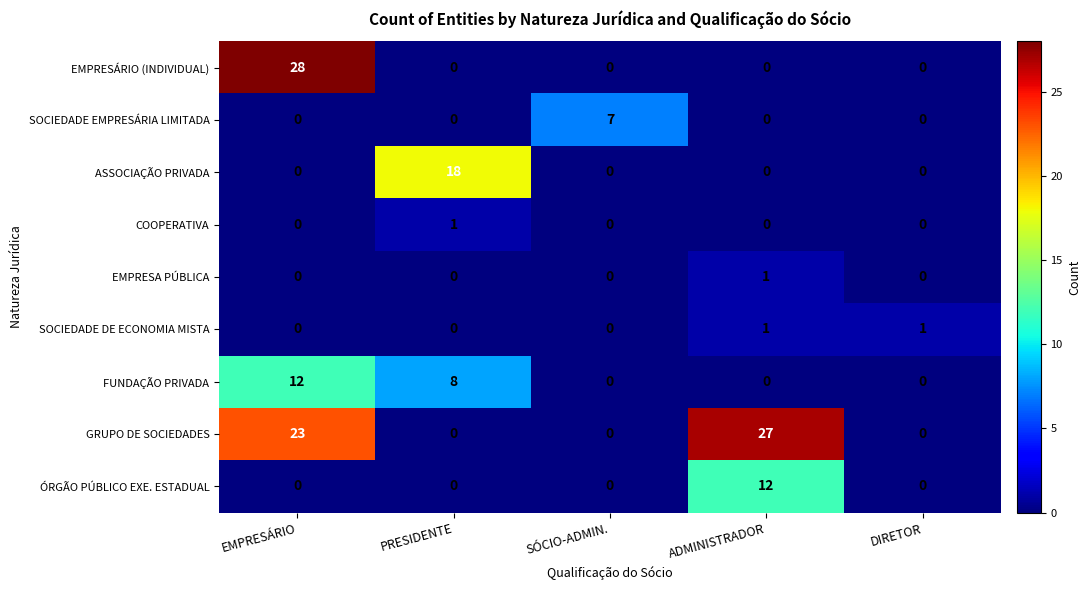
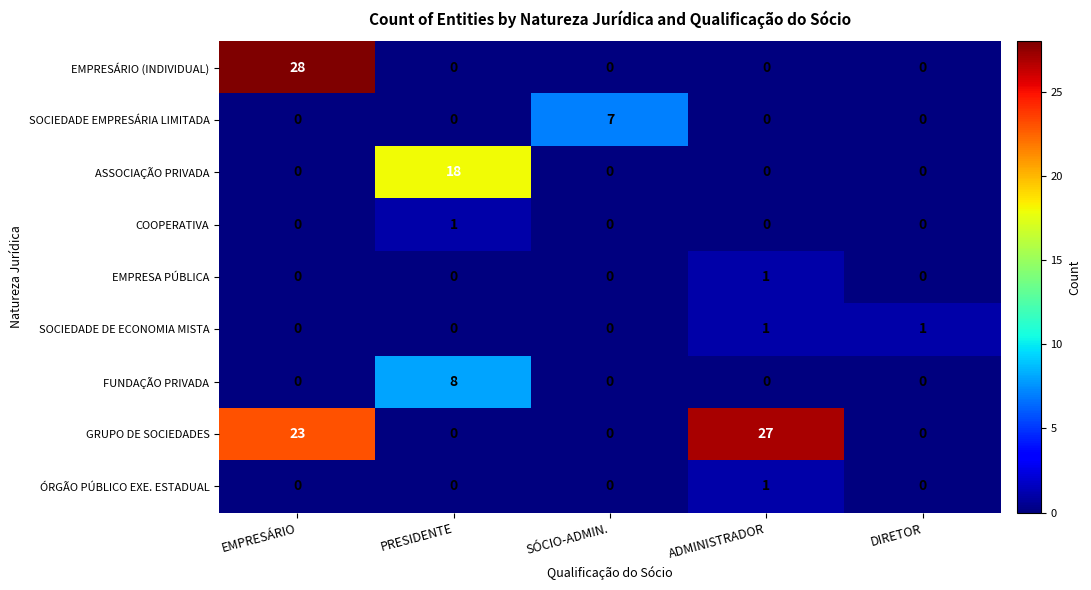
FUNDAÇÃO PRIVADA, EMPRESÁRIO: 12 -> 0
ÓRGÃO PÚBLICO EXE. ESTADUAL, ADMINISTRADOR: 12 -> 1
